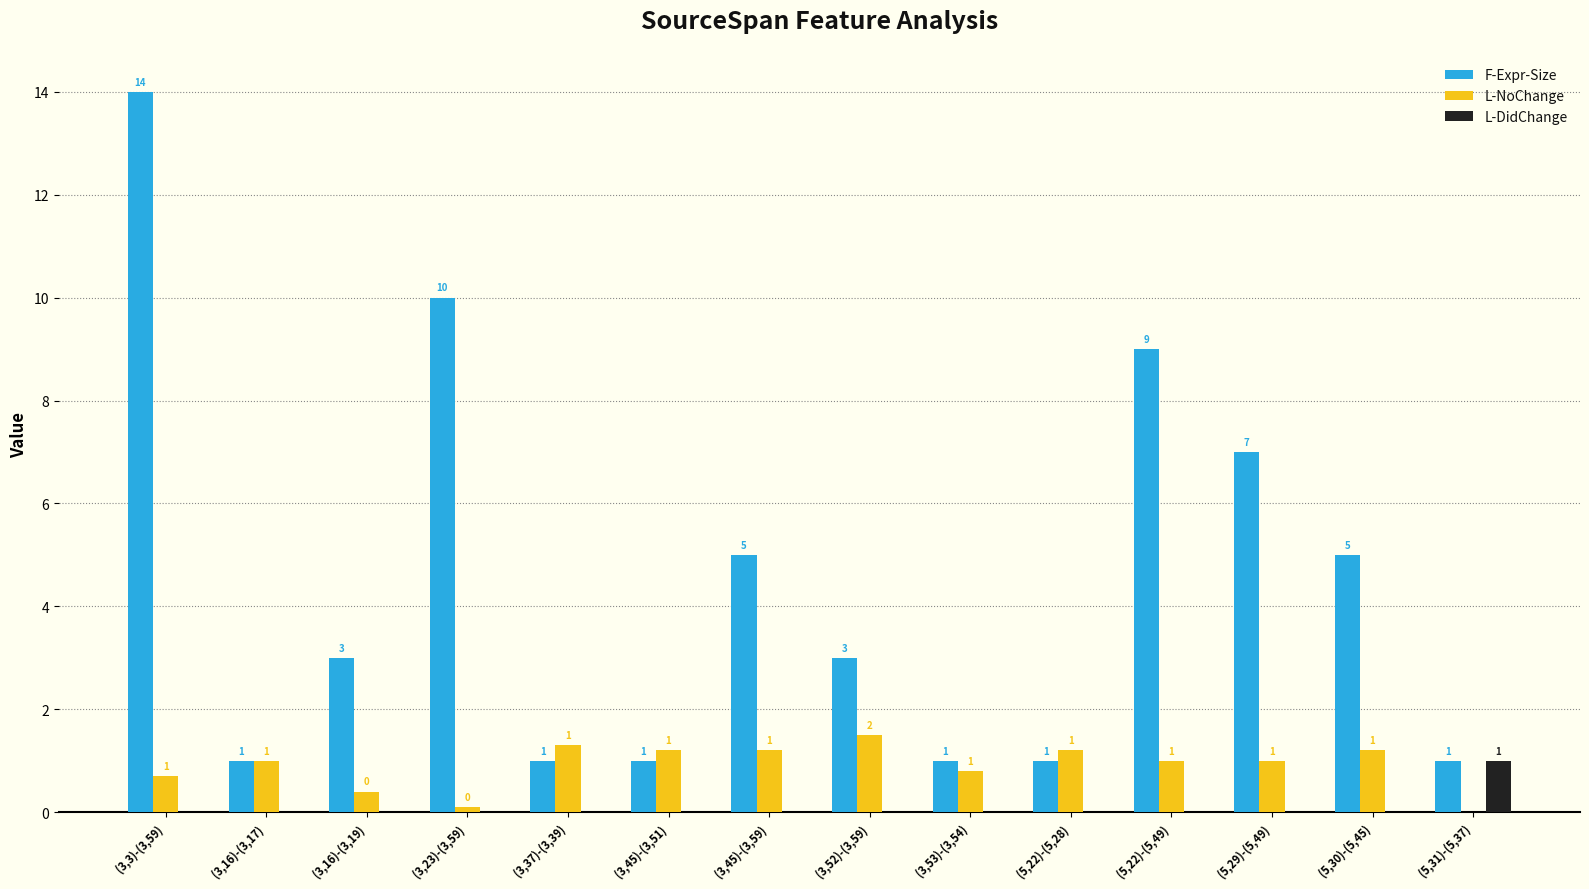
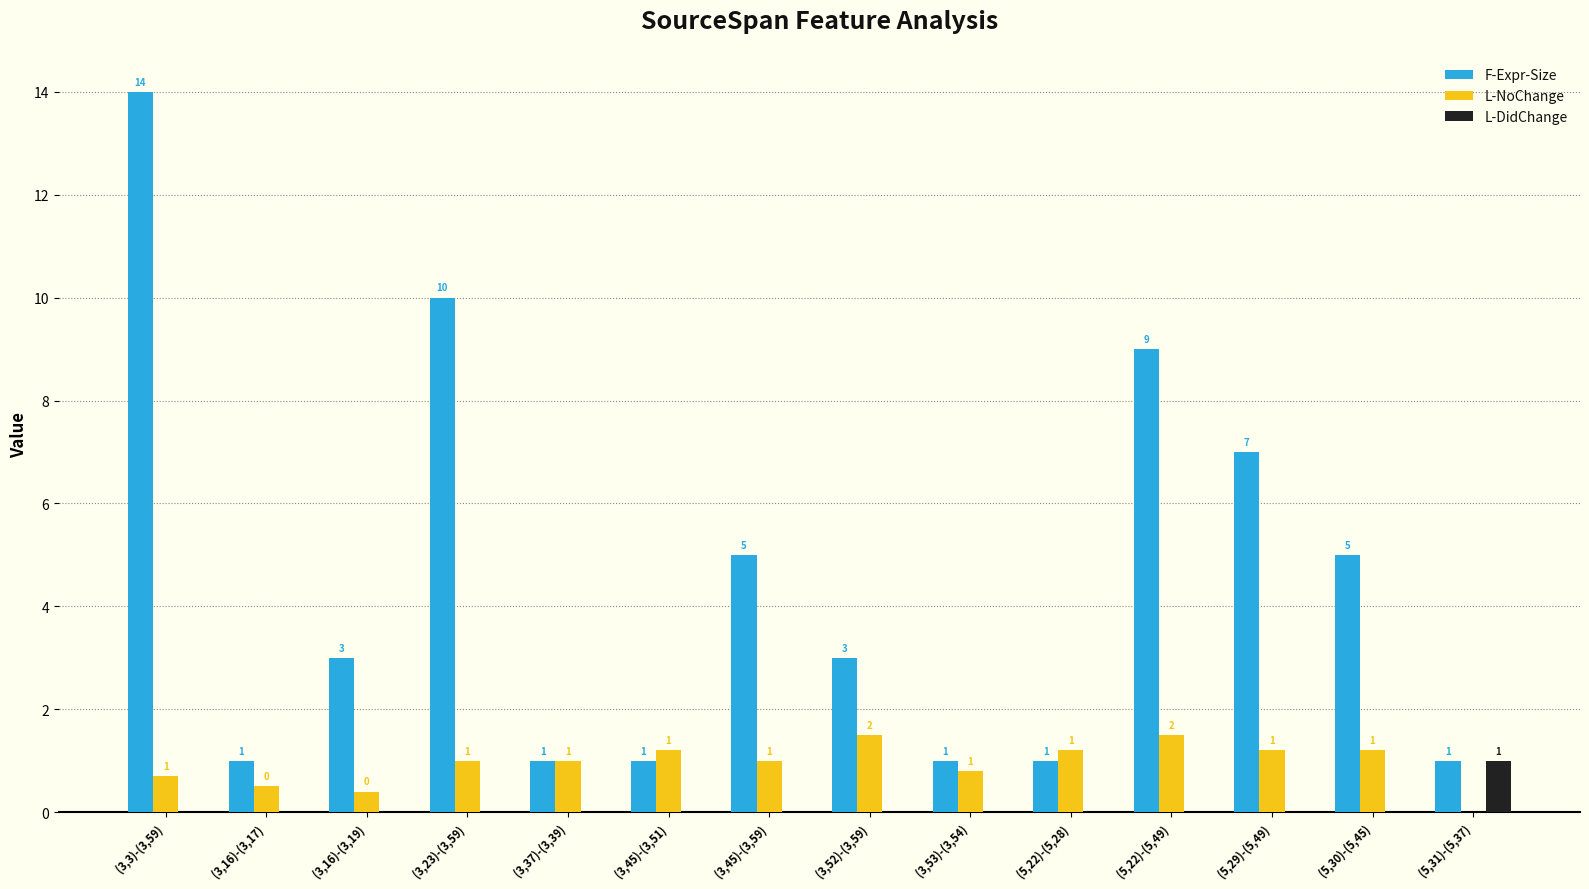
L-NoChange, (3,16)-(3,17): 1 -> 0
L-NoChange, (3,23)-(3,59): 0 -> 1
L-NoChange, (3,37)-(3,39): 1.3 -> 1.0
L-NoChange, (3,45)-(3,59): 1.2 -> 1.0
L-NoChange, (5,22)-(5,49): 1 -> 2
L-NoChange, (5,29)-(5,49): 1.0 -> 1.2
